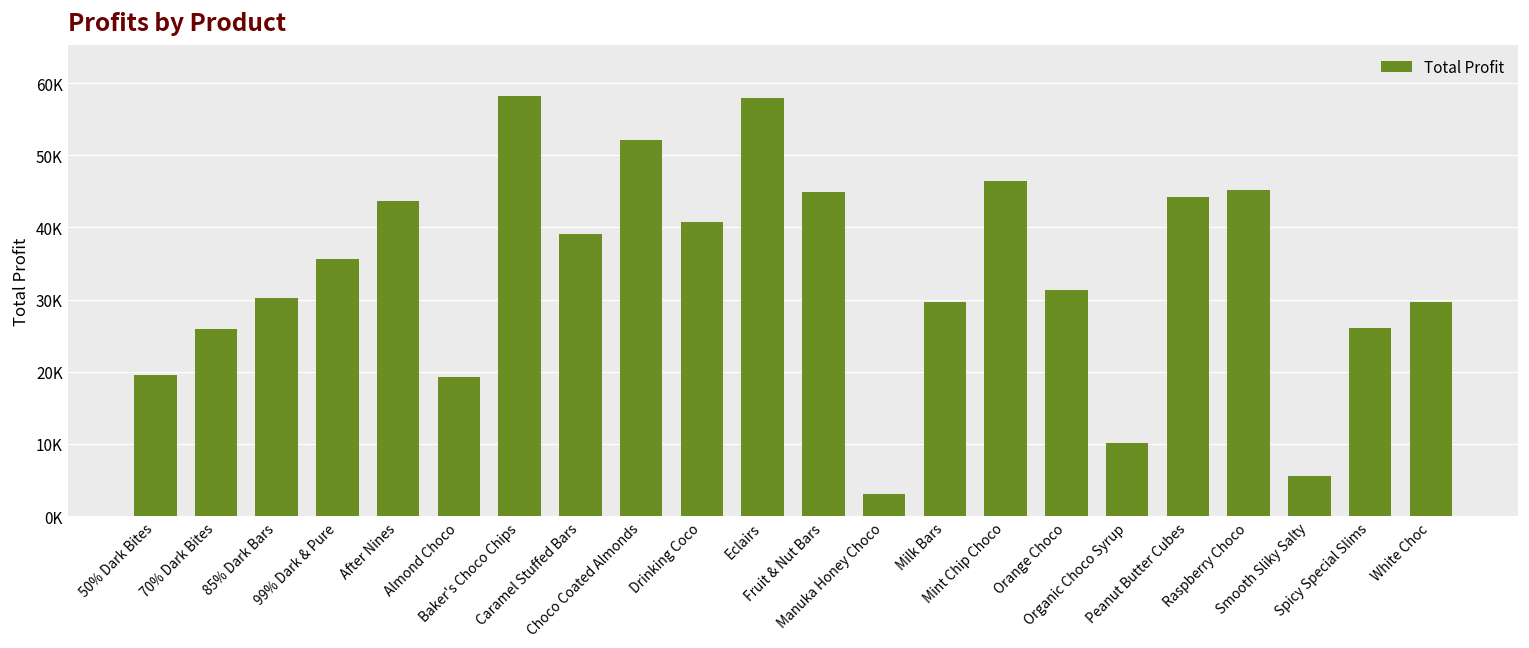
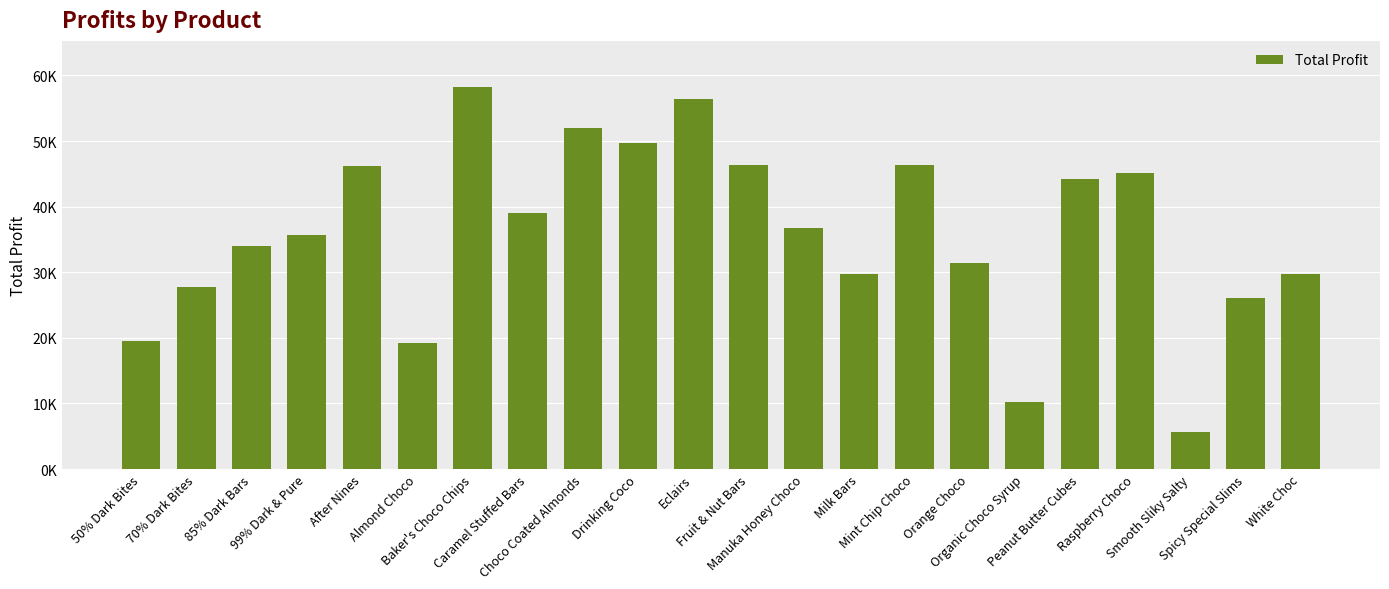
70% Dark Bites: 26000 -> 28000
85% Dark Bars: 30000 -> 34000
After Nines: 44000 -> 46000
Drinking Coco: 41000 -> 50000
Eclairs: 58000 -> 56000
Fruit & Nut Bars: 45000 -> 46000
Manuka Honey Choco: 3000 -> 37000
